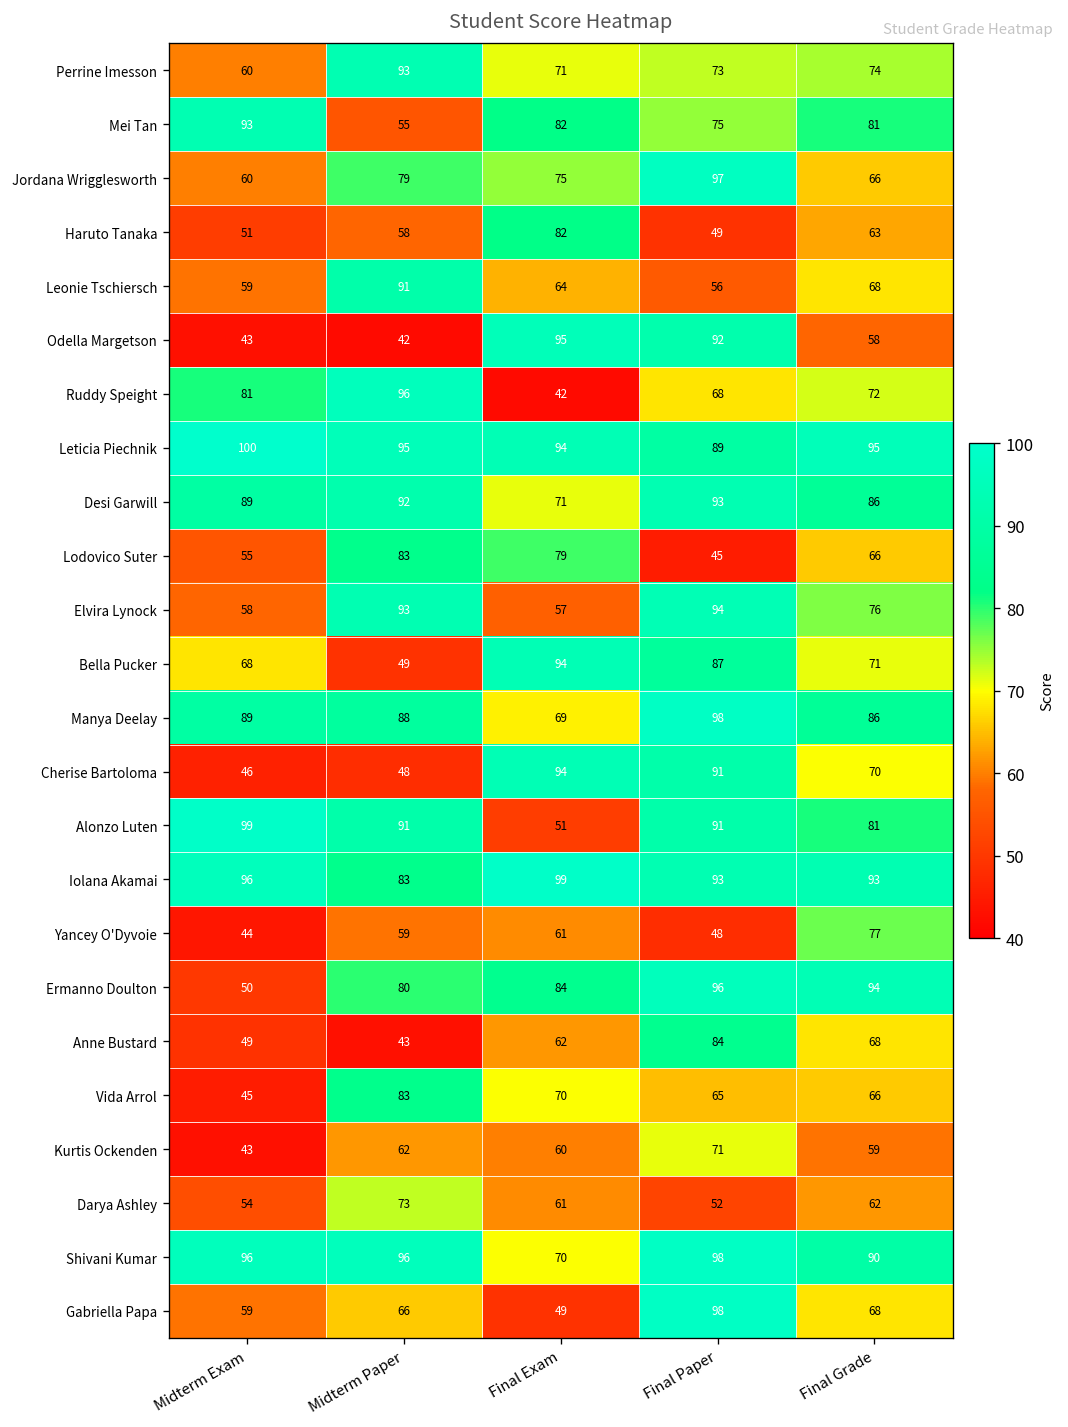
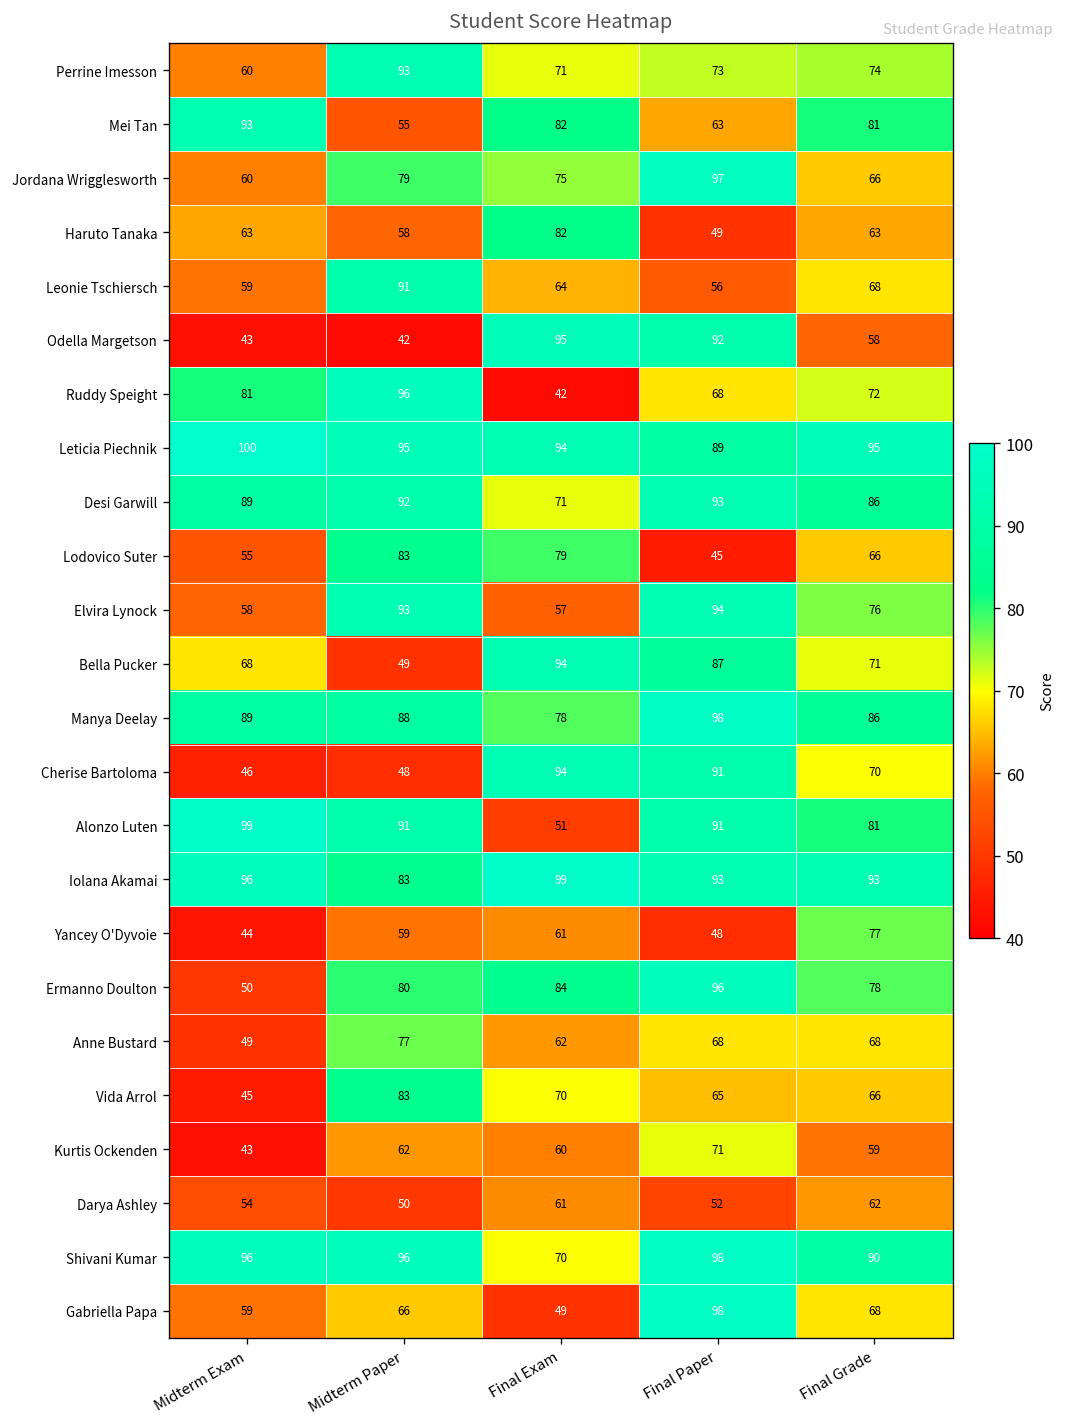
Mei Tan, Final Paper: 75 -> 63
Haruto Tanaka, Midterm Exam: 51 -> 63
Manya Deelay, Final Exam: 69 -> 78
Ermanno Doulton, Final Grade: 94 -> 78
Anne Bustard, Midterm Paper: 43 -> 77
Anne Bustard, Final Paper: 84 -> 68
Darya Ashley, Midterm Paper: 73 -> 50
